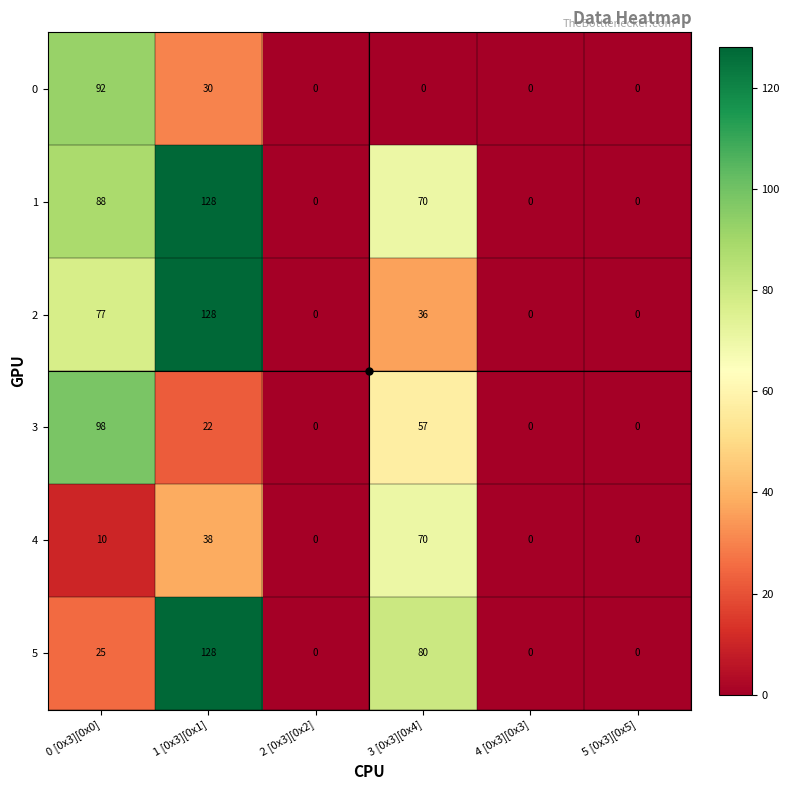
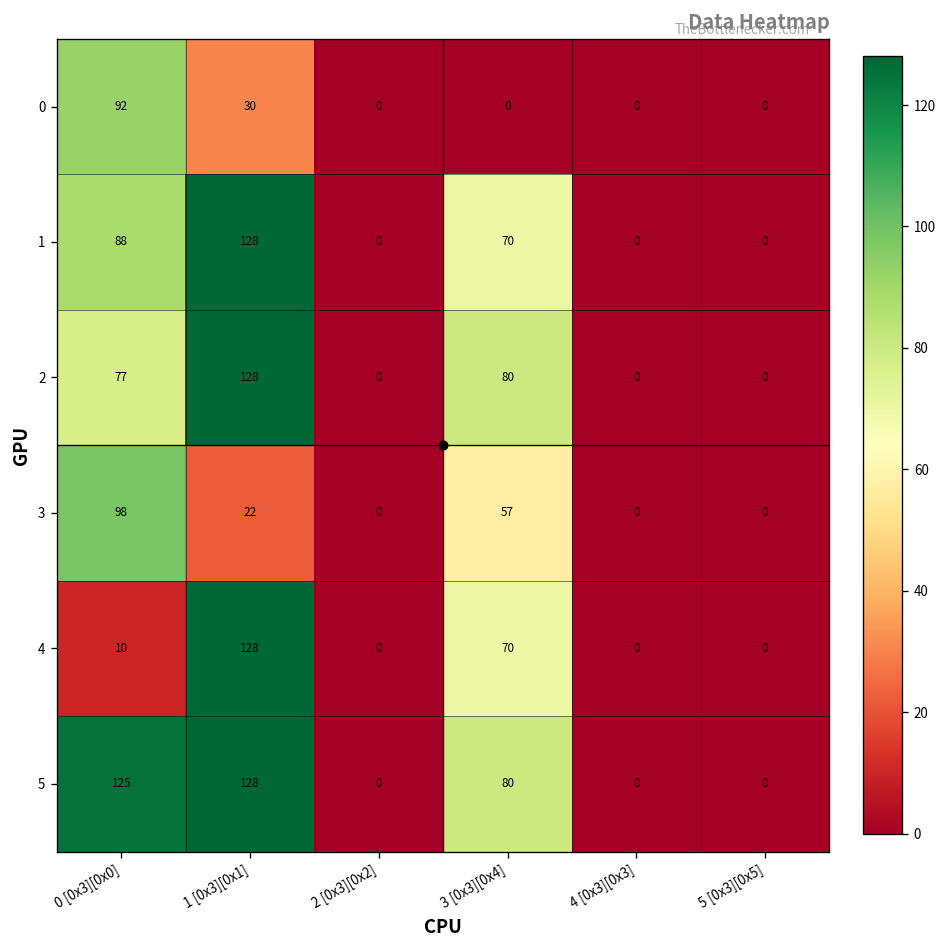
2, 3 [0x3][0x4]: 36 -> 80
4, 1 [0x3][0x1]: 38 -> 128
5, 0 [0x3][0x0]: 25 -> 125
